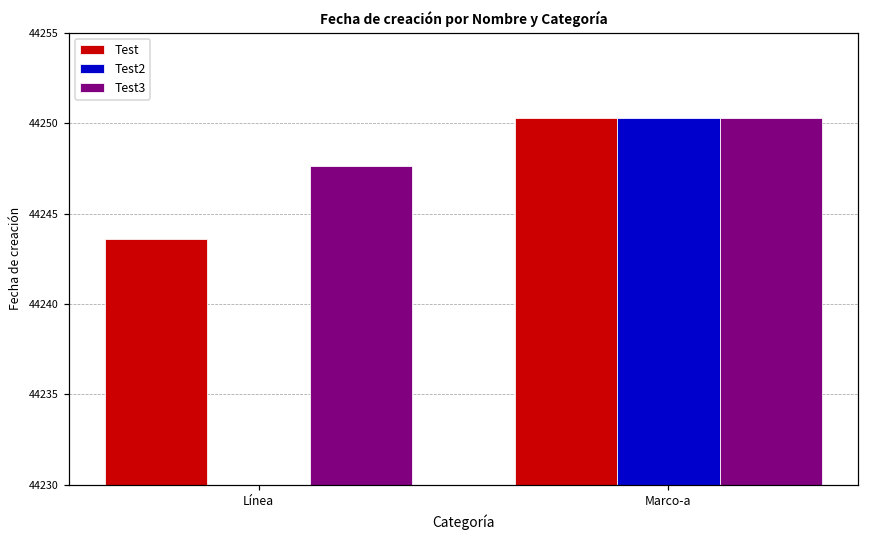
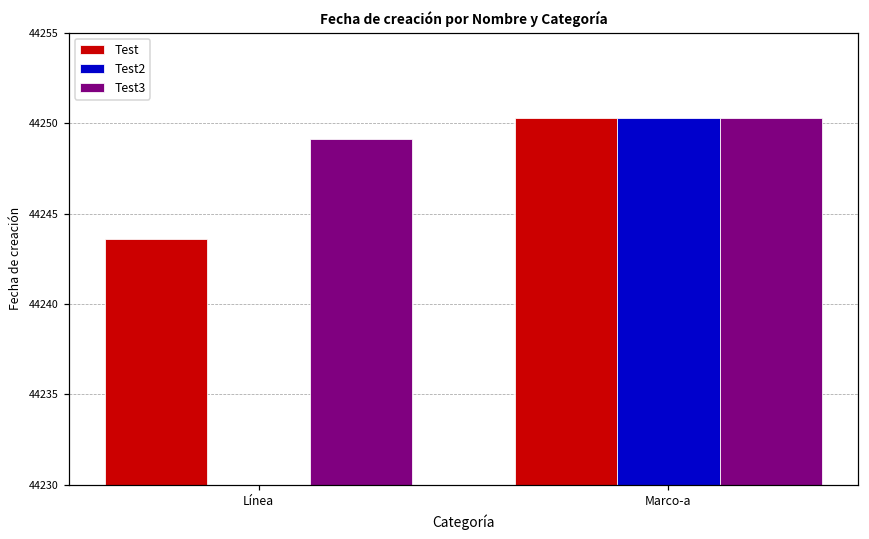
Test3, Línea: 44247.6 -> 44249.1
